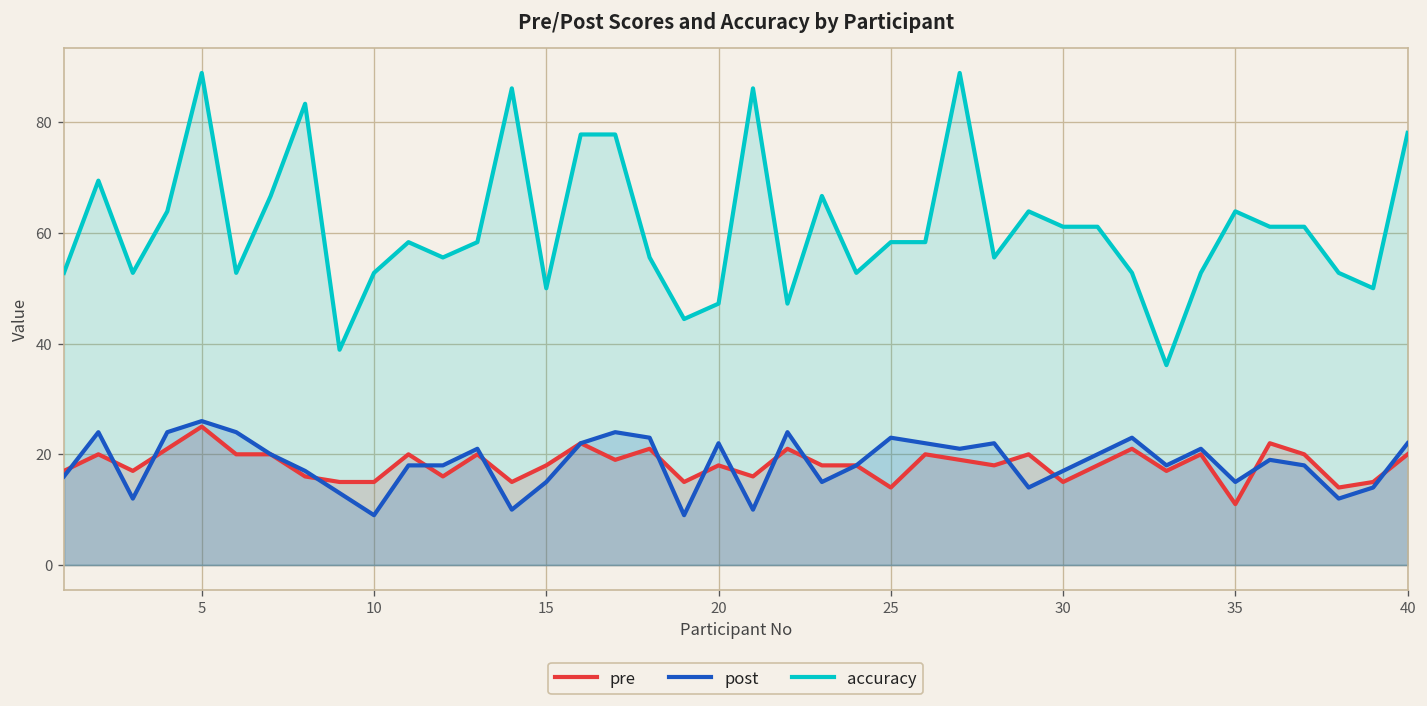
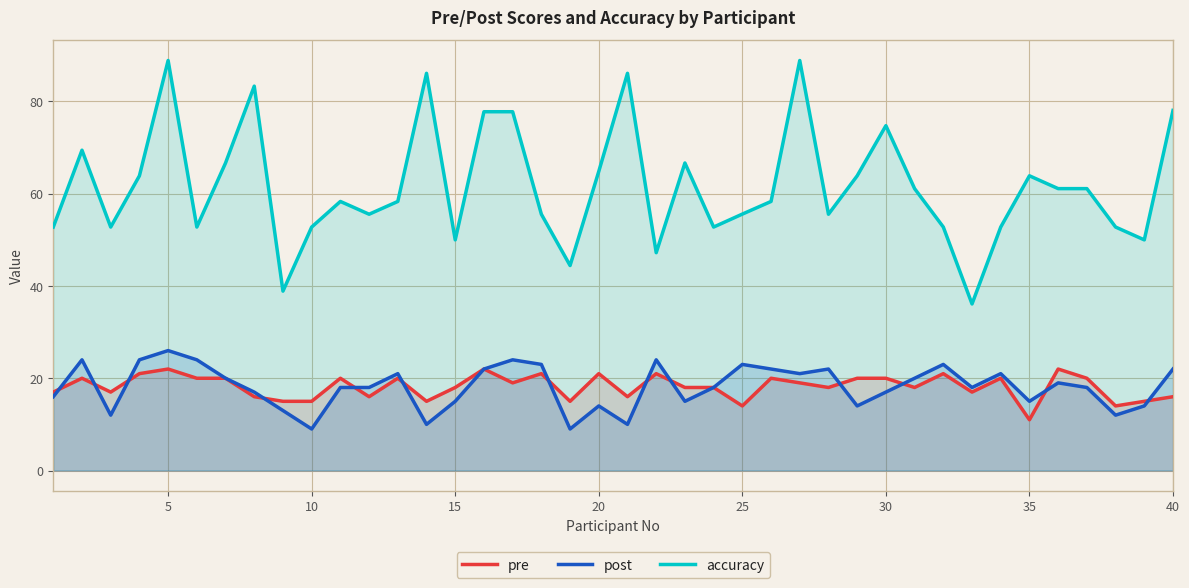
pre, 5: 25 -> 22
pre, 20: 18 -> 21
post, 20: 22 -> 14
accuracy, 20: 47 -> 65
accuracy, 25: 58 -> 56
pre, 30: 15 -> 20
accuracy, 30: 61 -> 75
pre, 40: 20 -> 16
